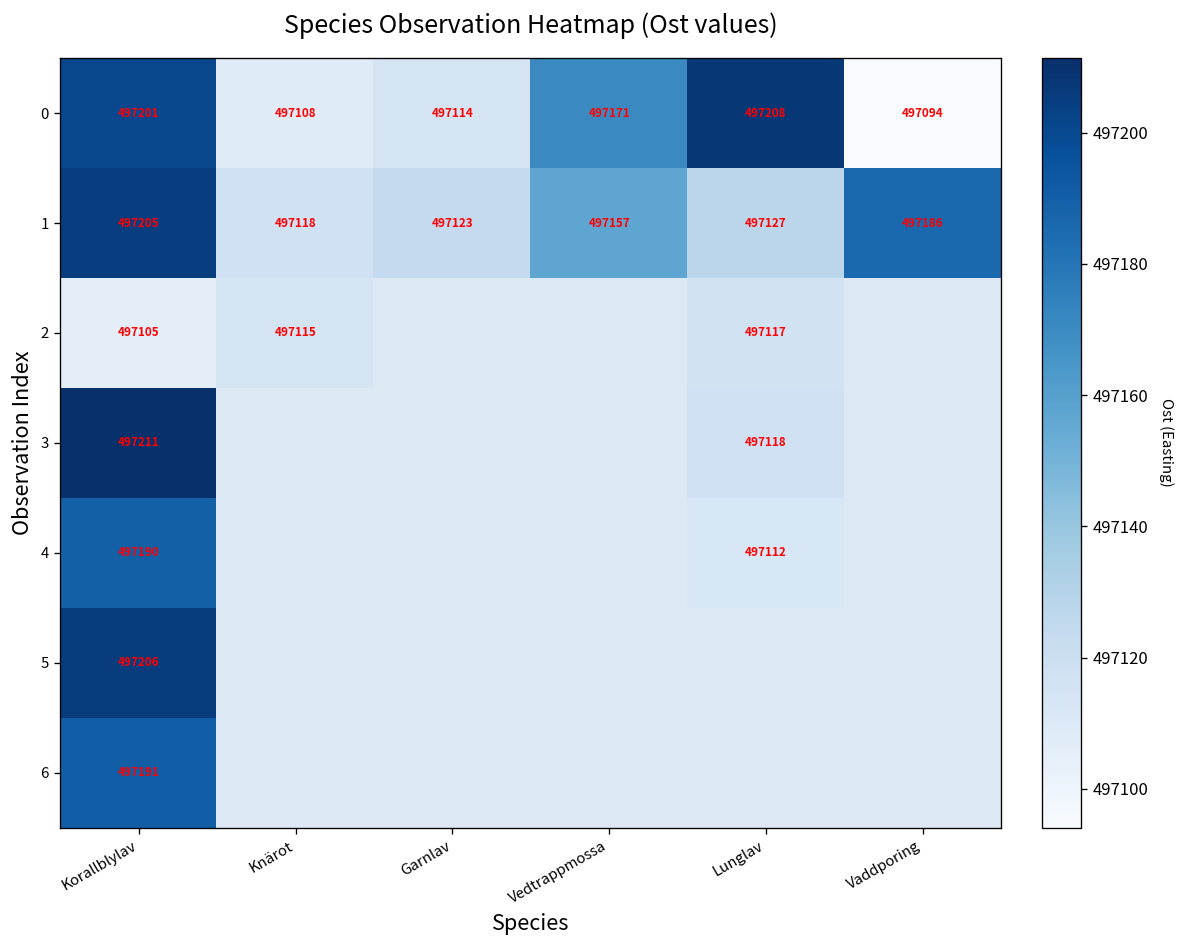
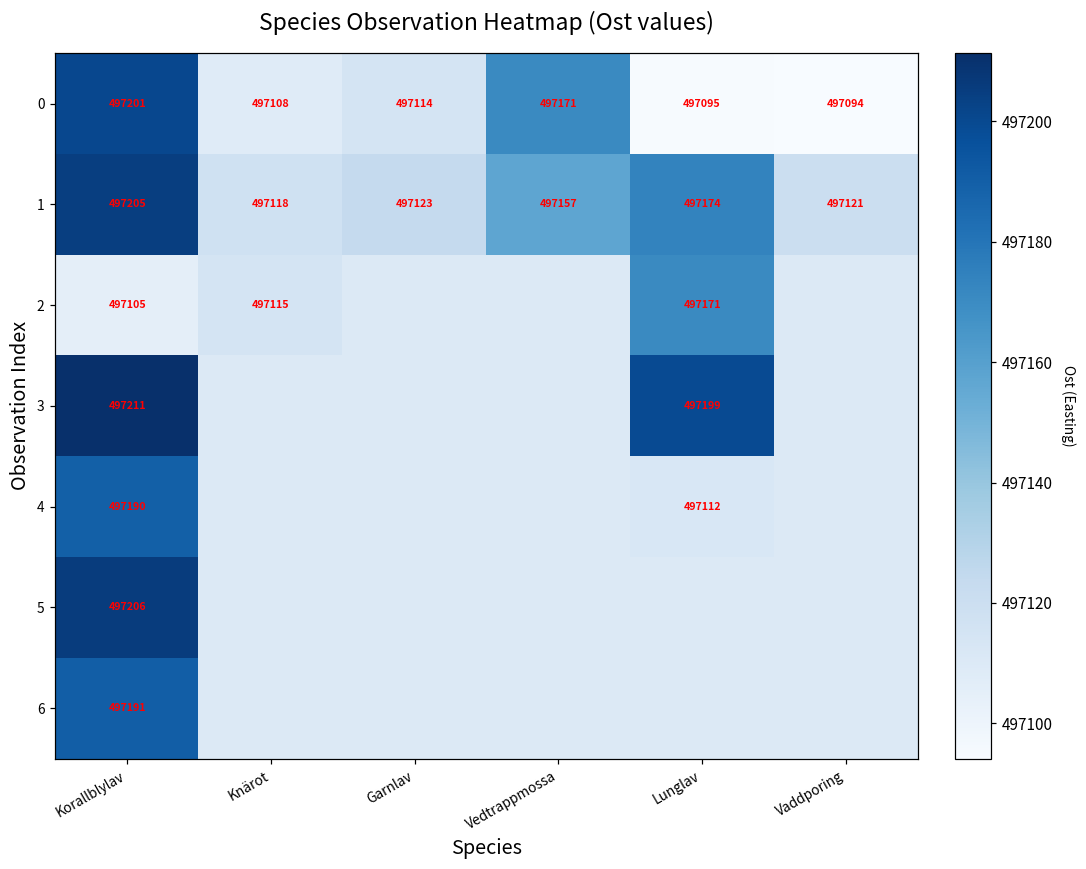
0, Lunglav: 497208 -> 497095
1, Lunglav: 497127 -> 497174
1, Vaddporing: 497186 -> 497121
2, Lunglav: 497117 -> 497171
3, Lunglav: 497118 -> 497199
